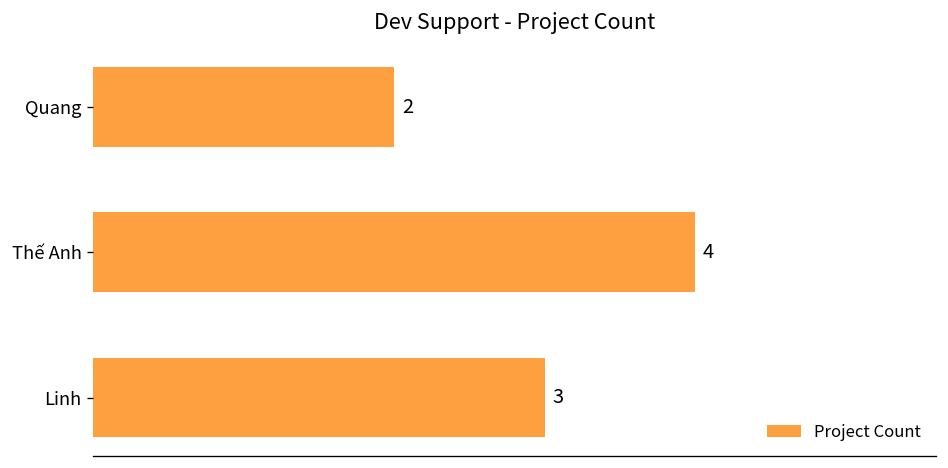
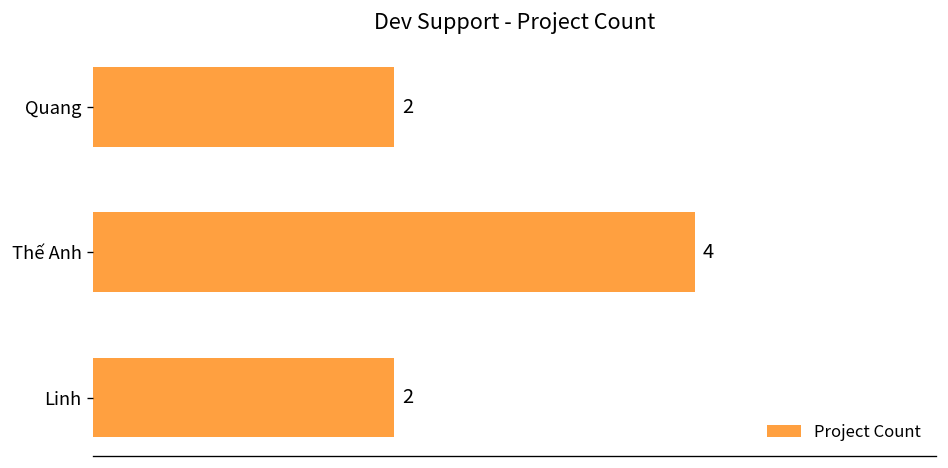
Linh: 3 -> 2
